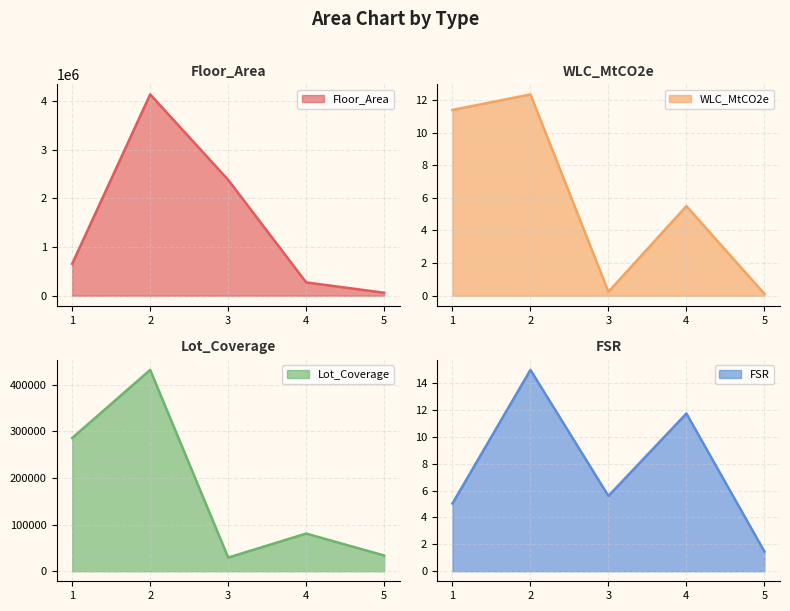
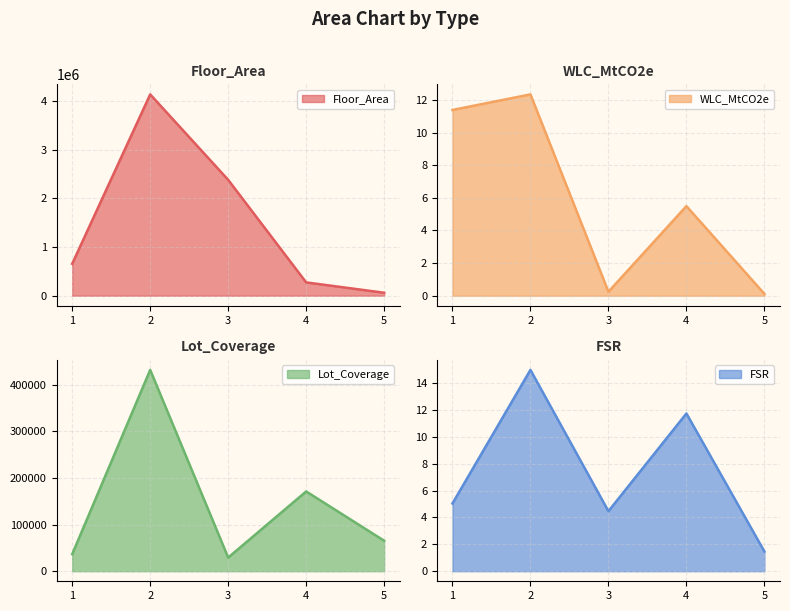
Lot_Coverage, 1: 290000 -> 40000
Lot_Coverage, 4: 80000 -> 170000
Lot_Coverage, 5: 30000 -> 70000
FSR, 3: 5.6 -> 4.5
